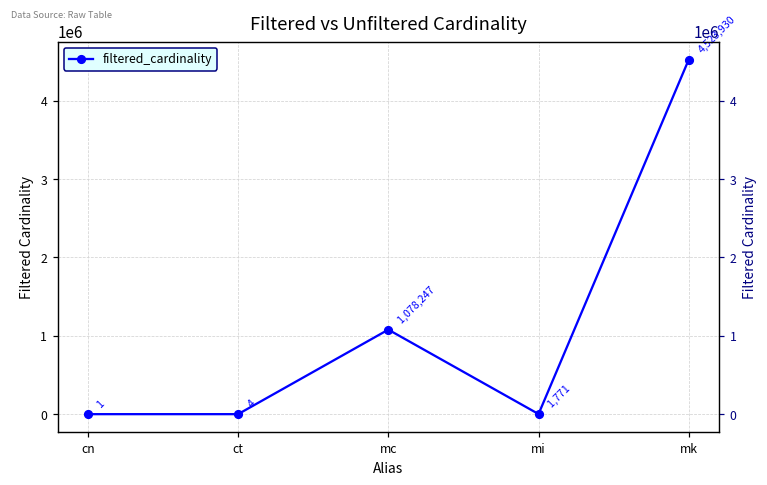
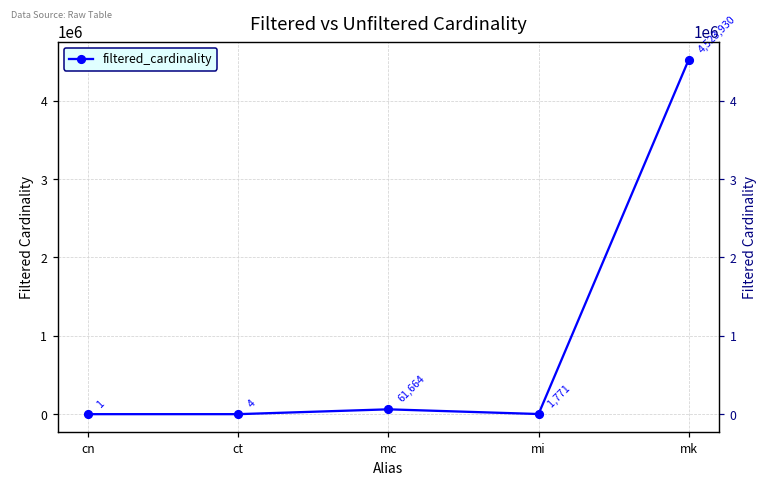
mc: 1,078,247 -> 61,664
